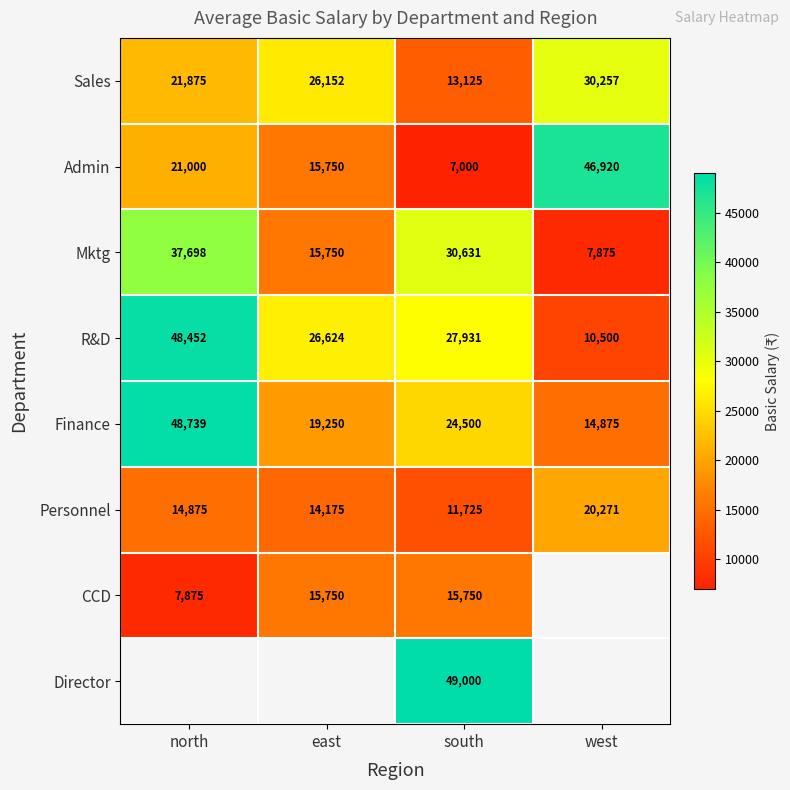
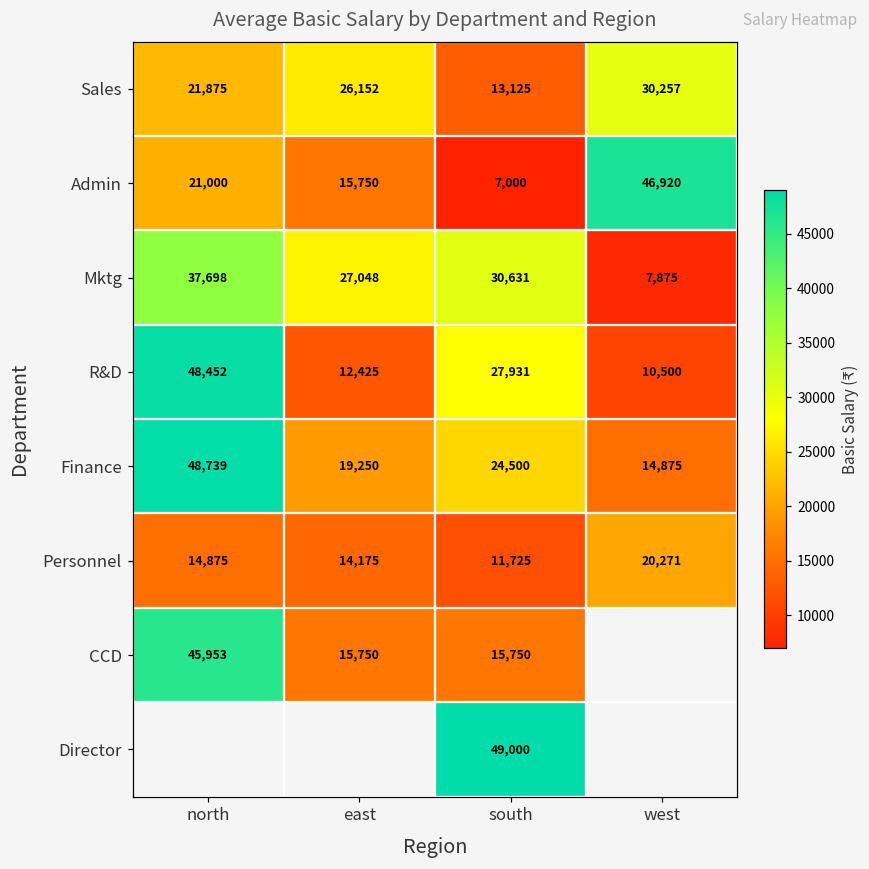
Mktg, east: 15,750 -> 27,048
R&D, east: 26,624 -> 12,425
CCD, north: 7,875 -> 45,953
